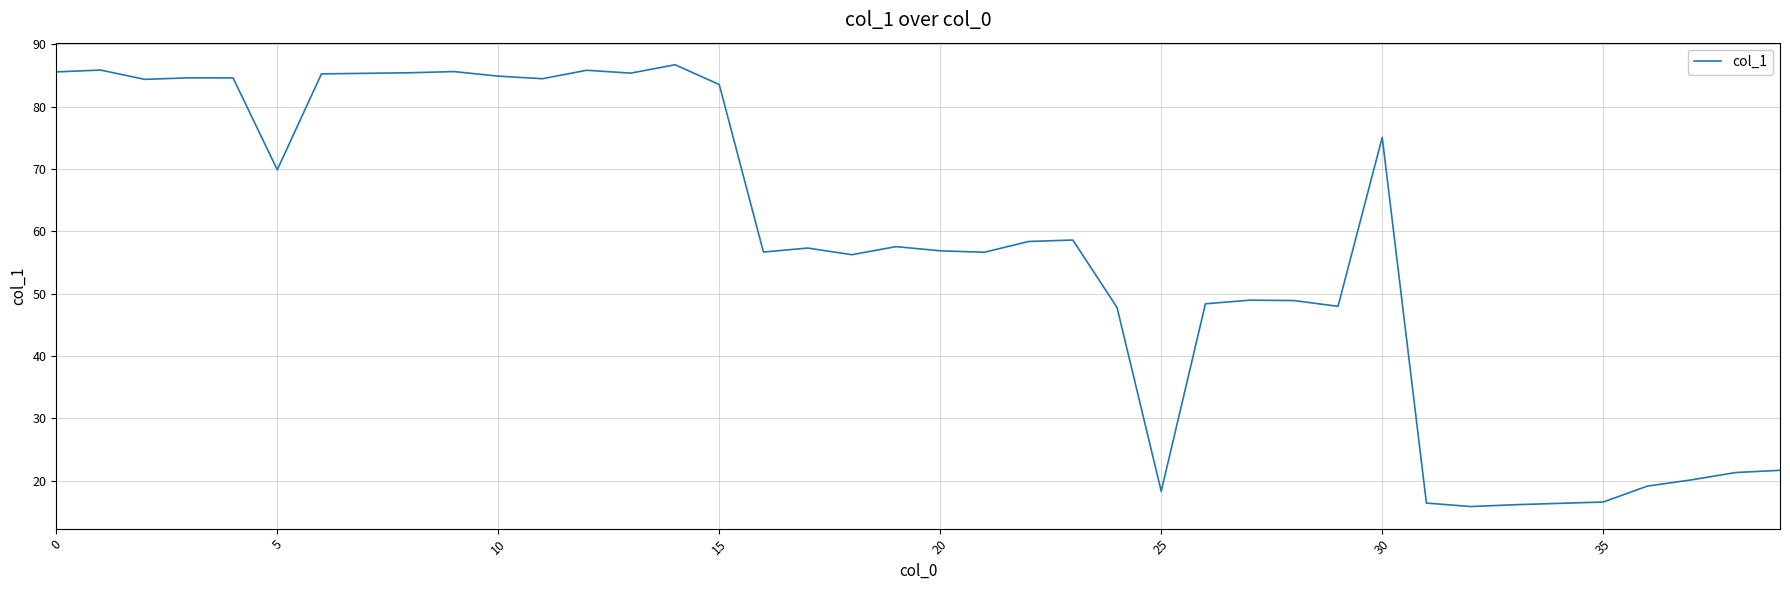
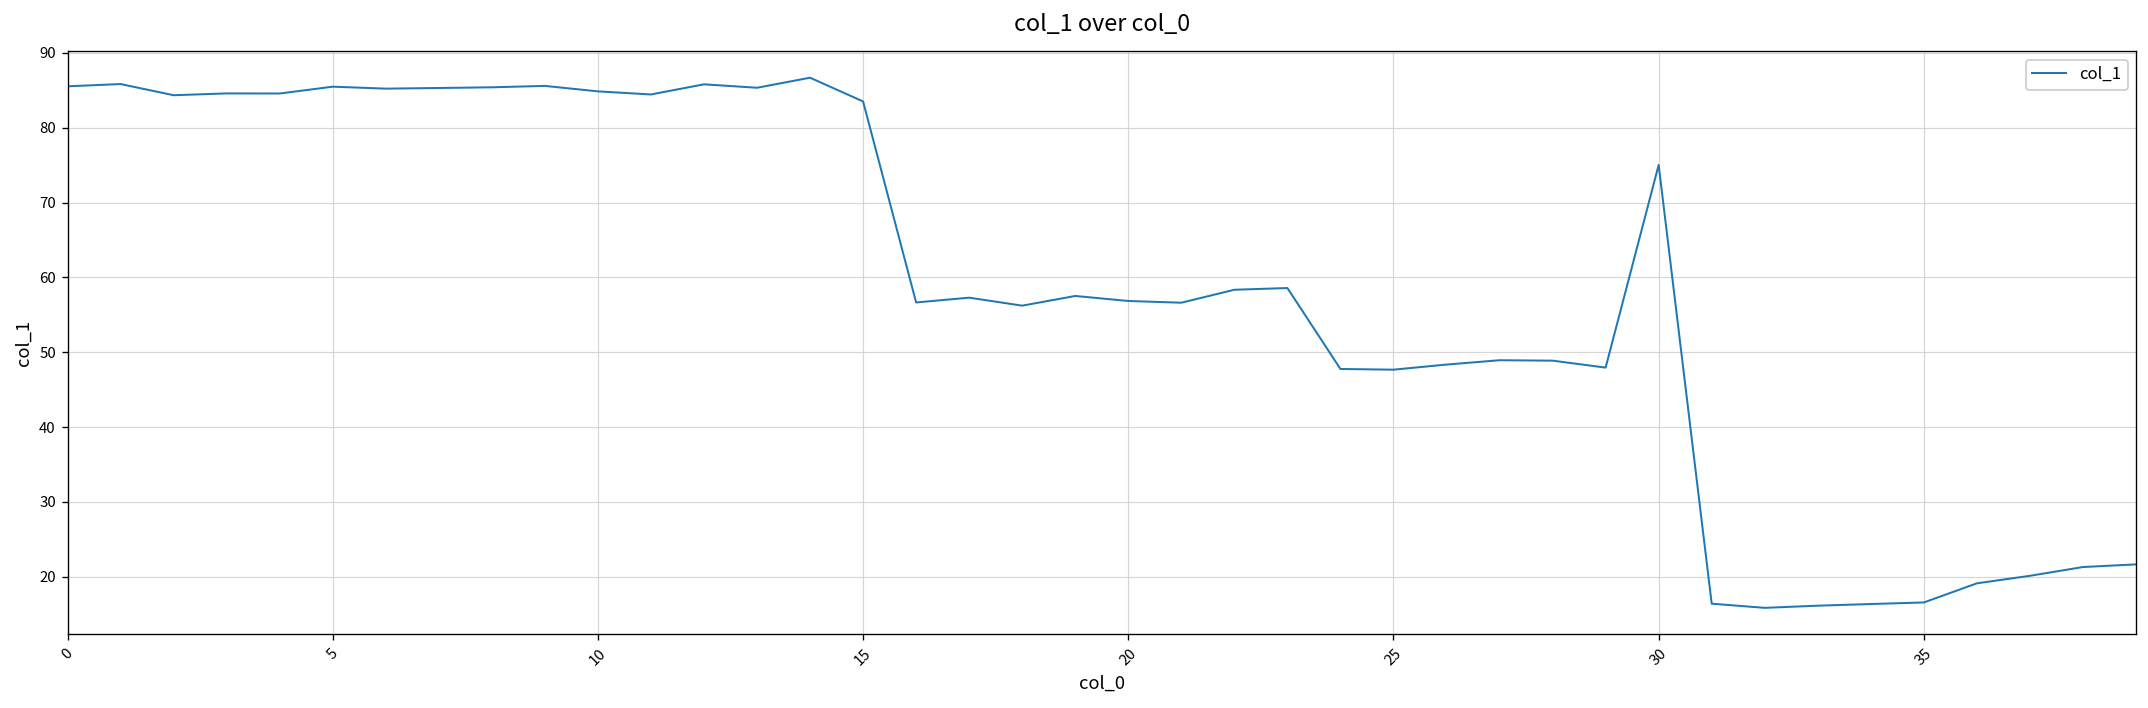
5: 70 -> 85
25: 18 -> 48
